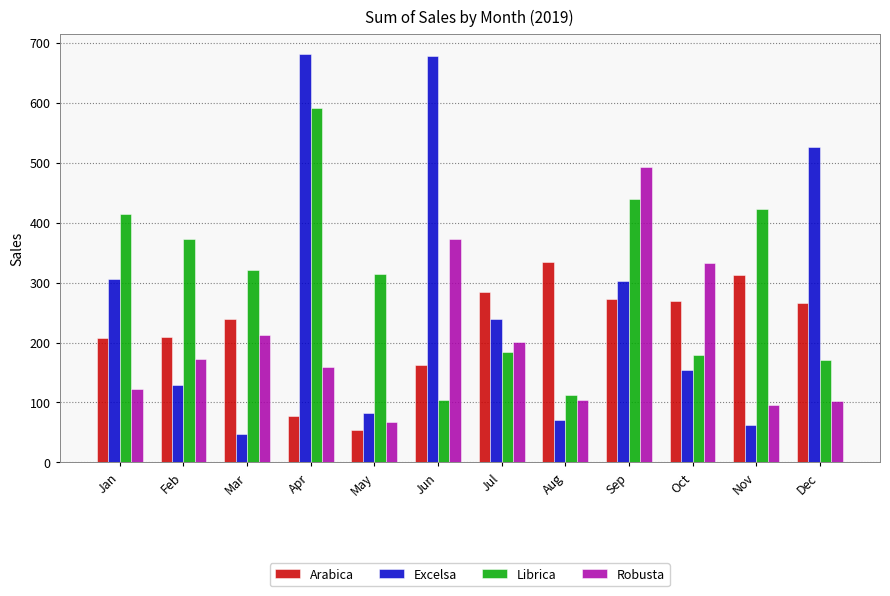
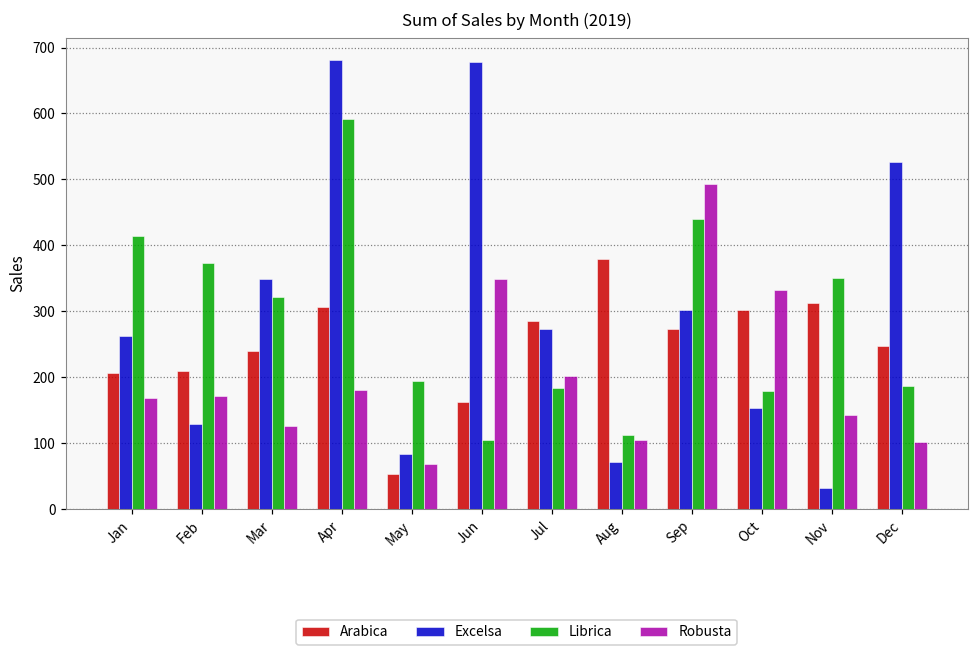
Excelsa, Jan: 310 -> 260
Robusta, Jan: 120 -> 170
Excelsa, Mar: 50 -> 350
Robusta, Mar: 210 -> 130
Arabica, Apr: 80 -> 310
Robusta, Apr: 160 -> 180
Librica, May: 310 -> 190
Robusta, Jun: 370 -> 350
Excelsa, Jul: 240 -> 270
Arabica, Aug: 330 -> 380
Arabica, Oct: 270 -> 300
Excelsa, Nov: 60 -> 30
Librica, Nov: 420 -> 350
Robusta, Nov: 100 -> 140
Arabica, Dec: 270 -> 250
Librica, Dec: 170 -> 190
